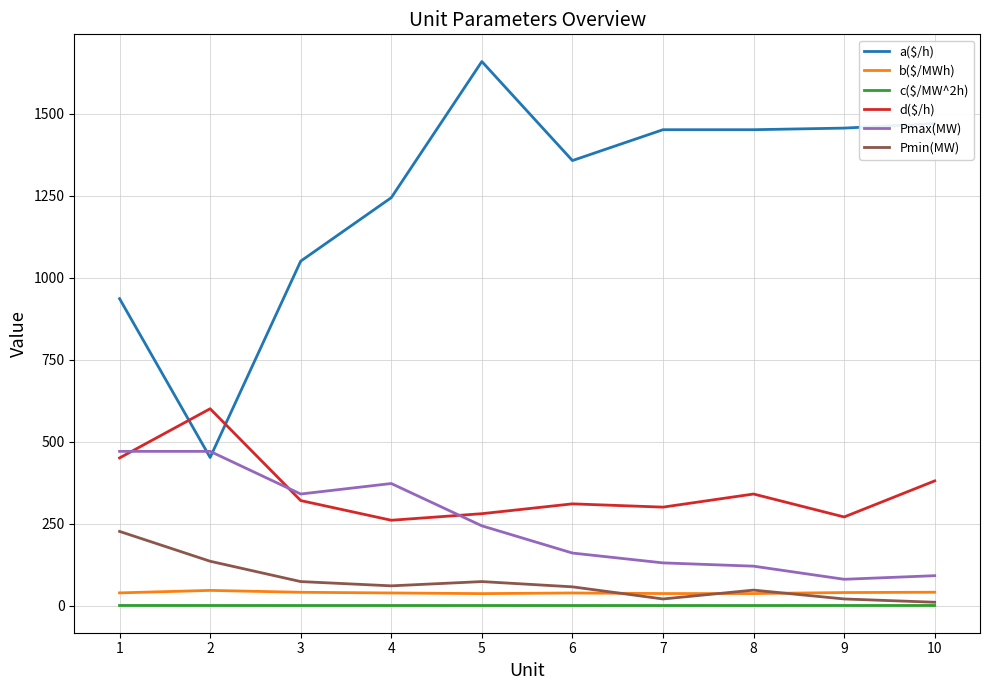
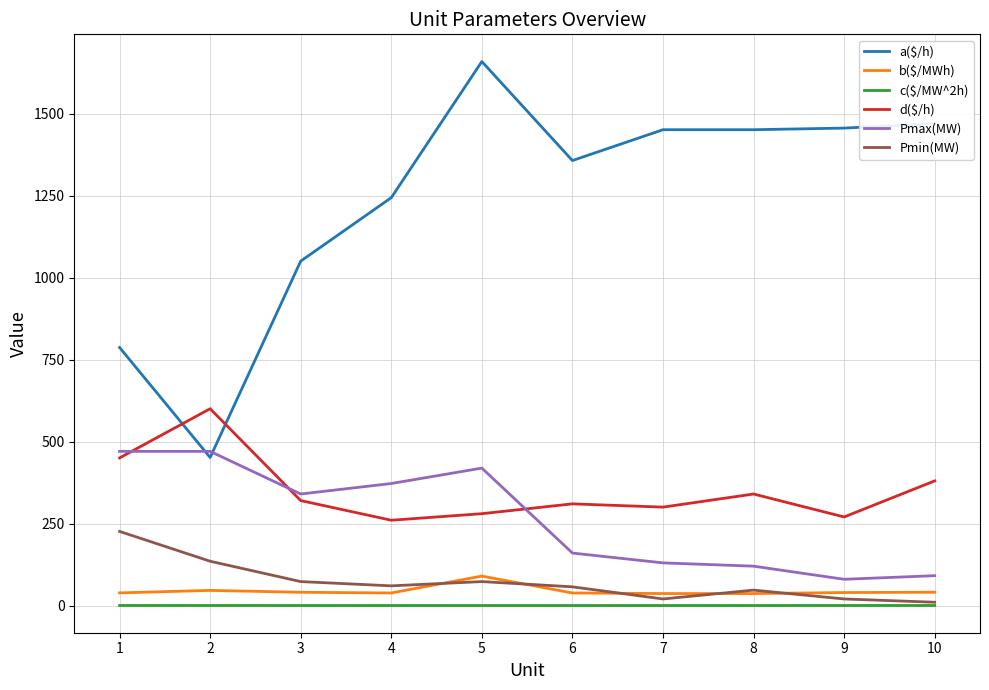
a($/h), 1: 940 -> 790
b($/MWh), 5: 40 -> 90
Pmax(MW), 5: 240 -> 420
